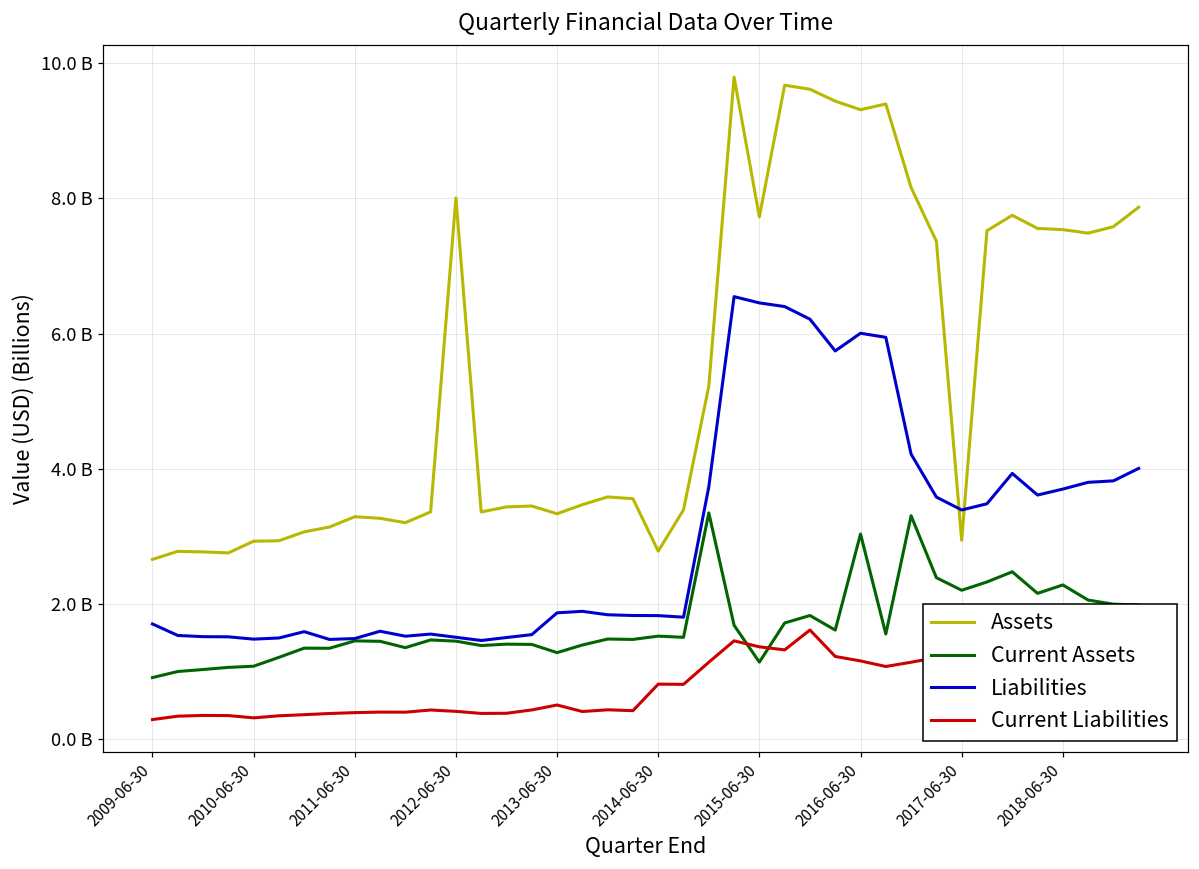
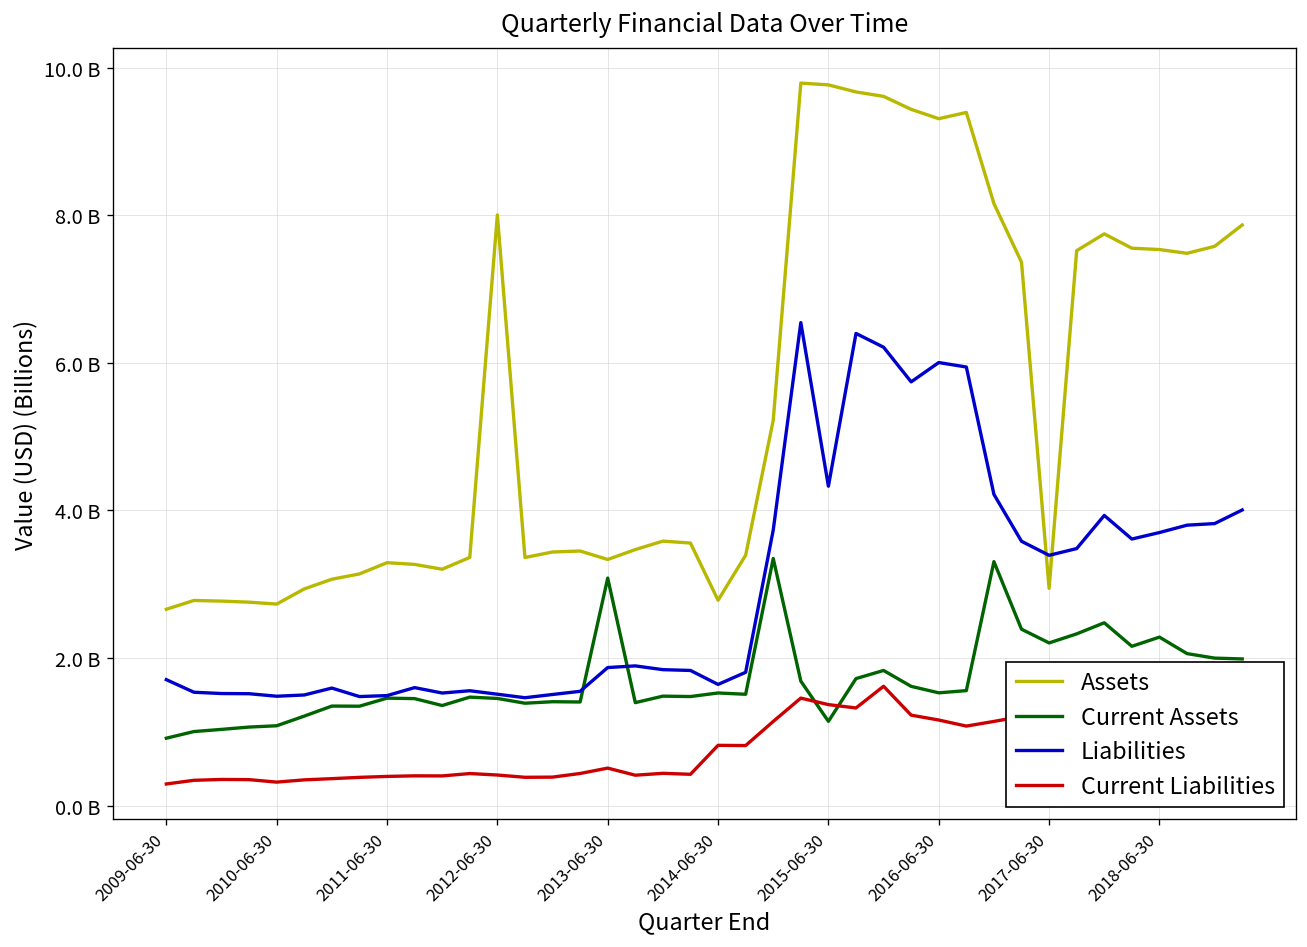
Assets, 2010-06-30: 2900000000 -> 2700000000
Current Assets, 2013-06-30: 1300000000 -> 3100000000
Liabilities, 2014-06-30: 1800000000 -> 1600000000
Assets, 2015-06-30: 7700000000 -> 9800000000
Liabilities, 2015-06-30: 6500000000 -> 4300000000
Current Assets, 2016-06-30: 3000000000 -> 1500000000
